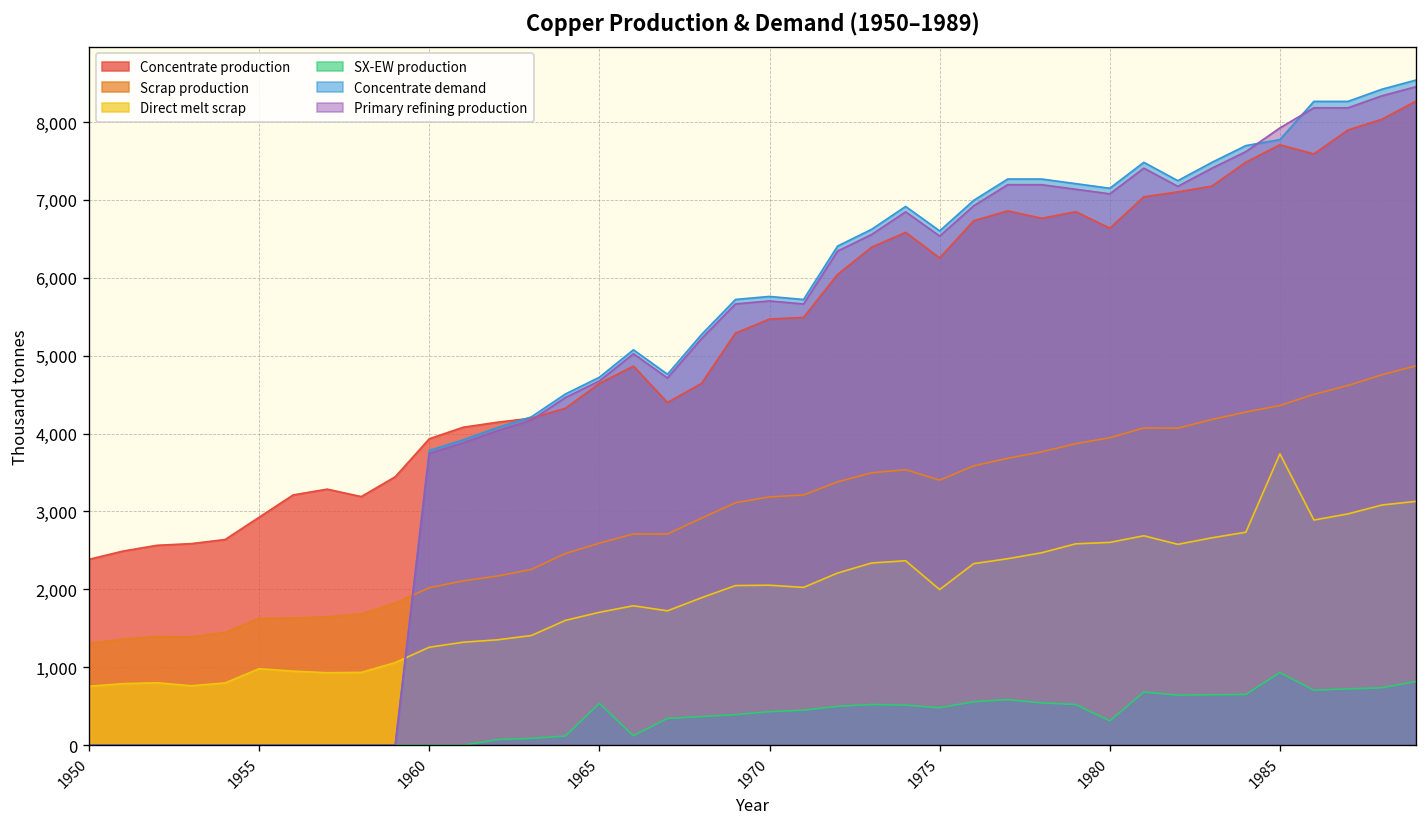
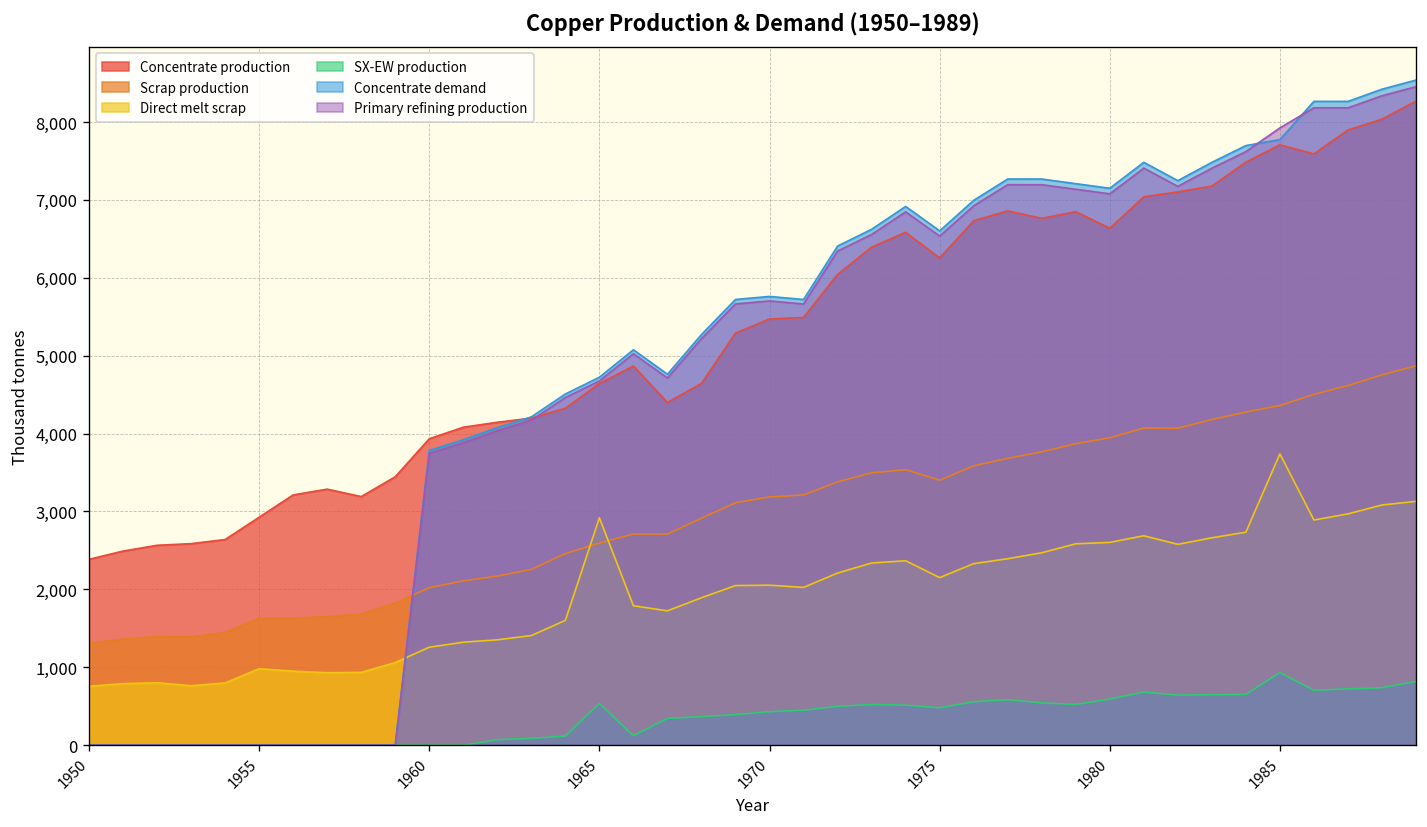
Direct melt scrap, 1965: 1,700 -> 2,900
Direct melt scrap, 1975: 2,000 -> 2,200
SX-EW production, 1980: 300 -> 600
